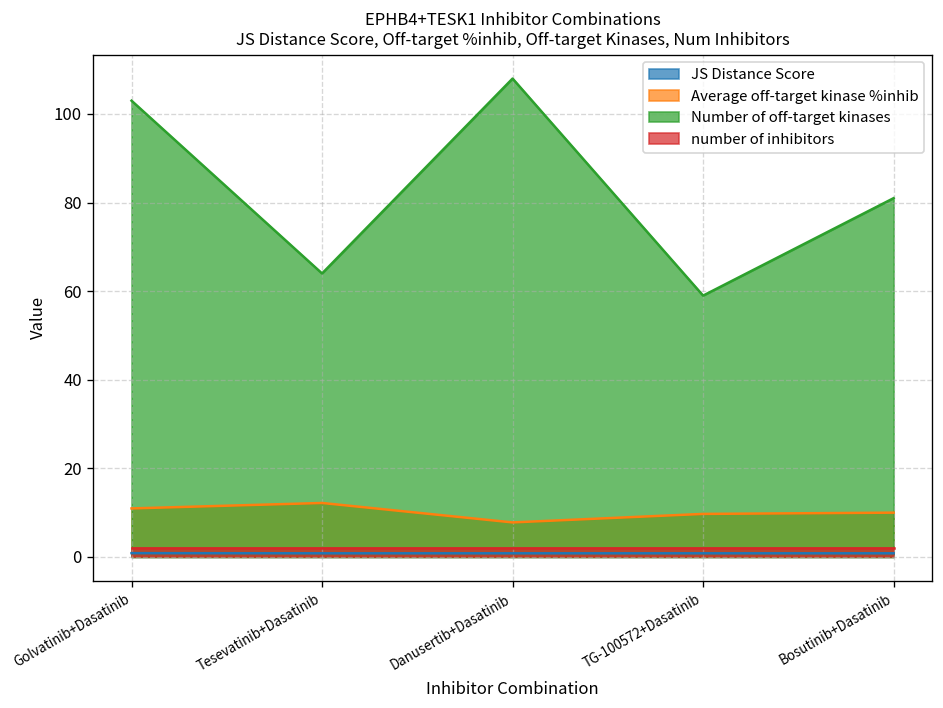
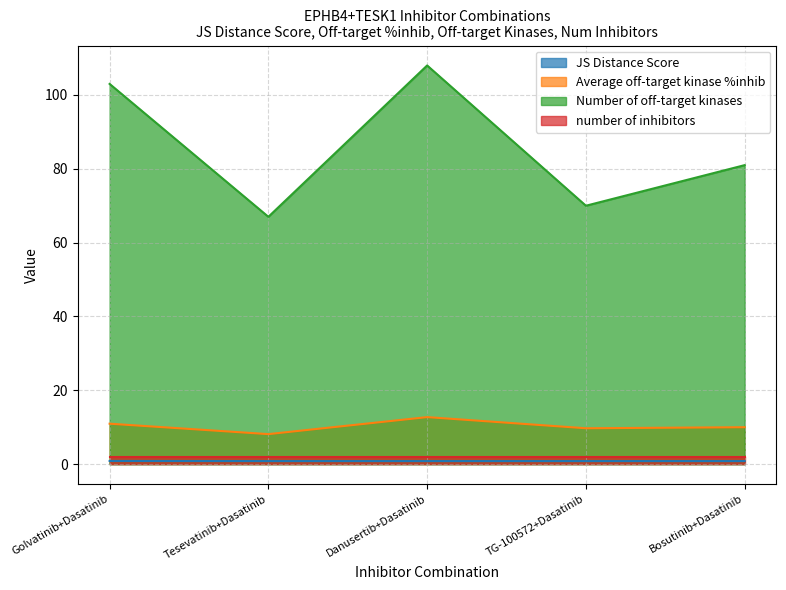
Average off-target kinase %inhib, Tesevatinib+Dasatinib: 12 -> 8
Number of off-target kinases, Tesevatinib+Dasatinib: 64 -> 67
Average off-target kinase %inhib, Danusertib+Dasatinib: 8 -> 13
Number of off-target kinases, TG-100572+Dasatinib: 59 -> 70
